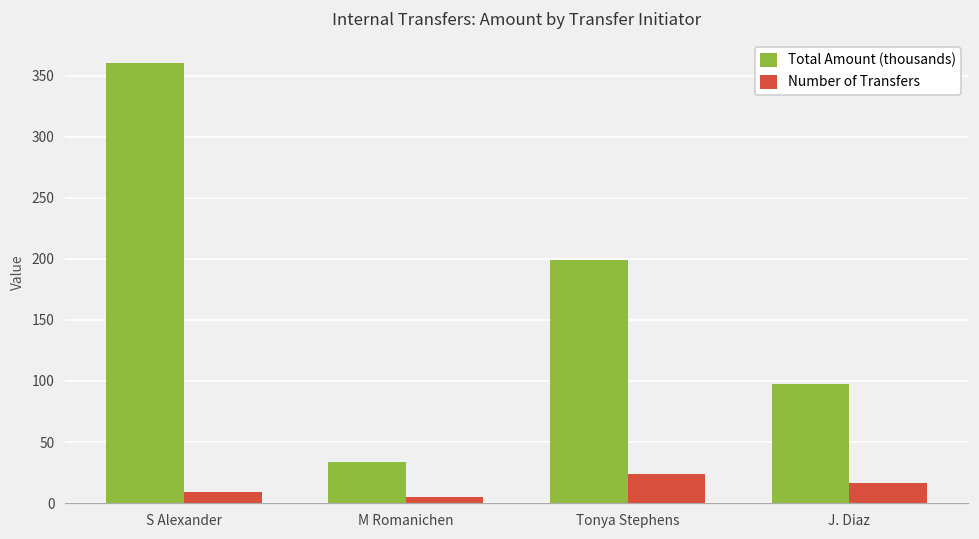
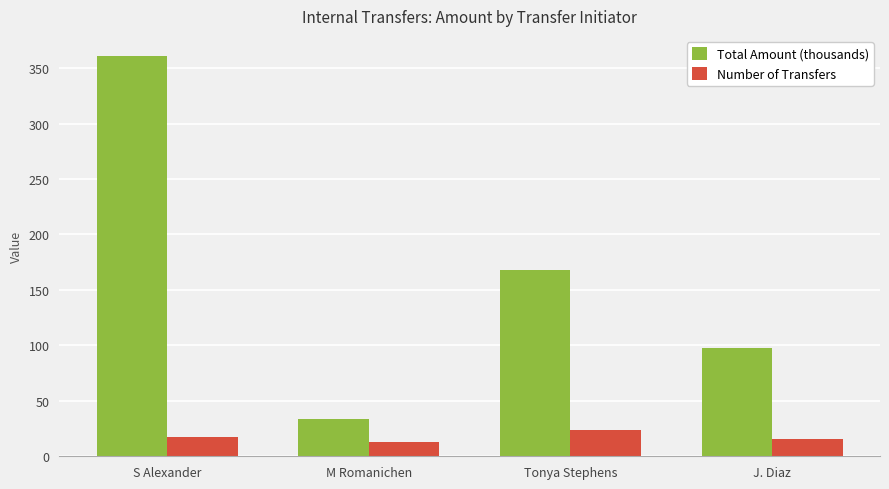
Number of Transfers, S Alexander: 9 -> 17
Number of Transfers, M Romanichen: 5 -> 13
Total Amount (thousands), Tonya Stephens: 199 -> 168
